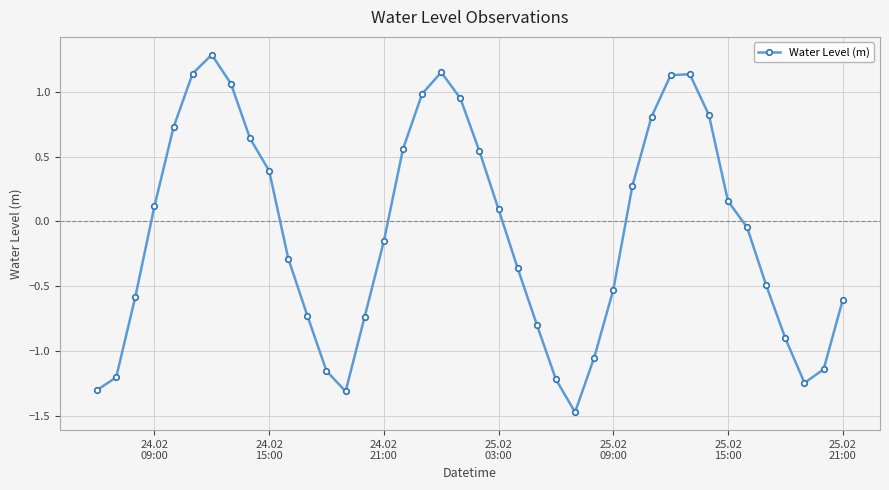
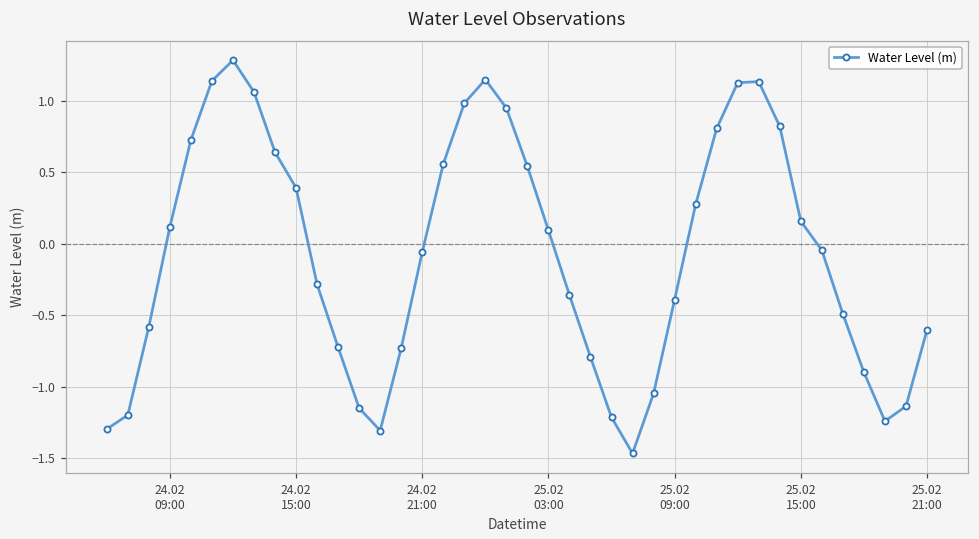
24.02 21:00: -0.15 -> -0.06
25.02 09:00: -0.53 -> -0.39
